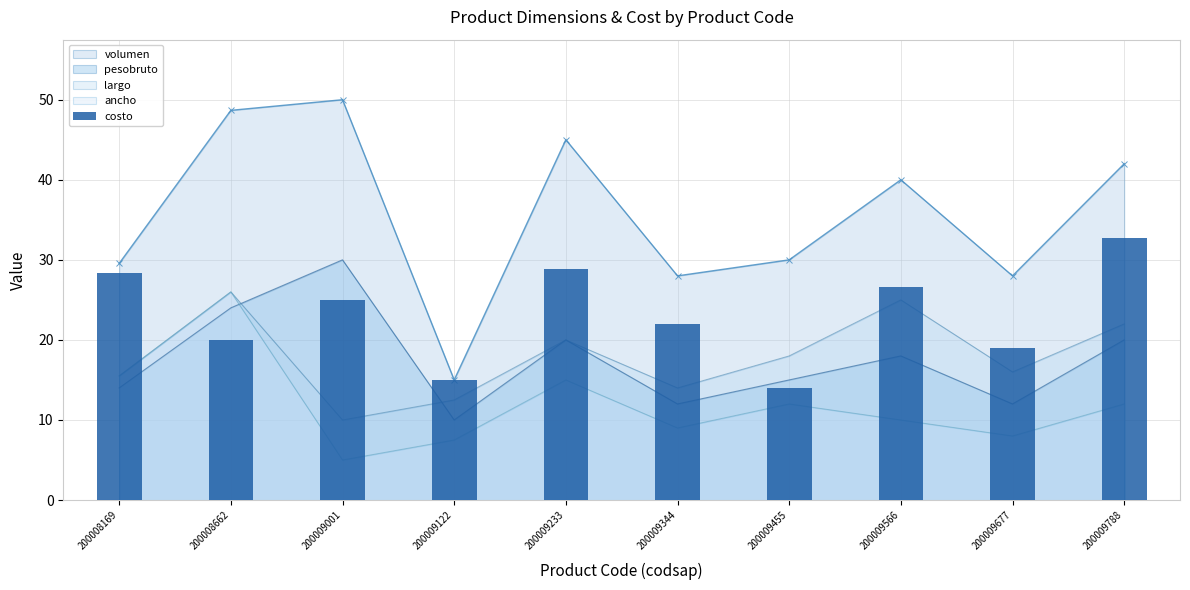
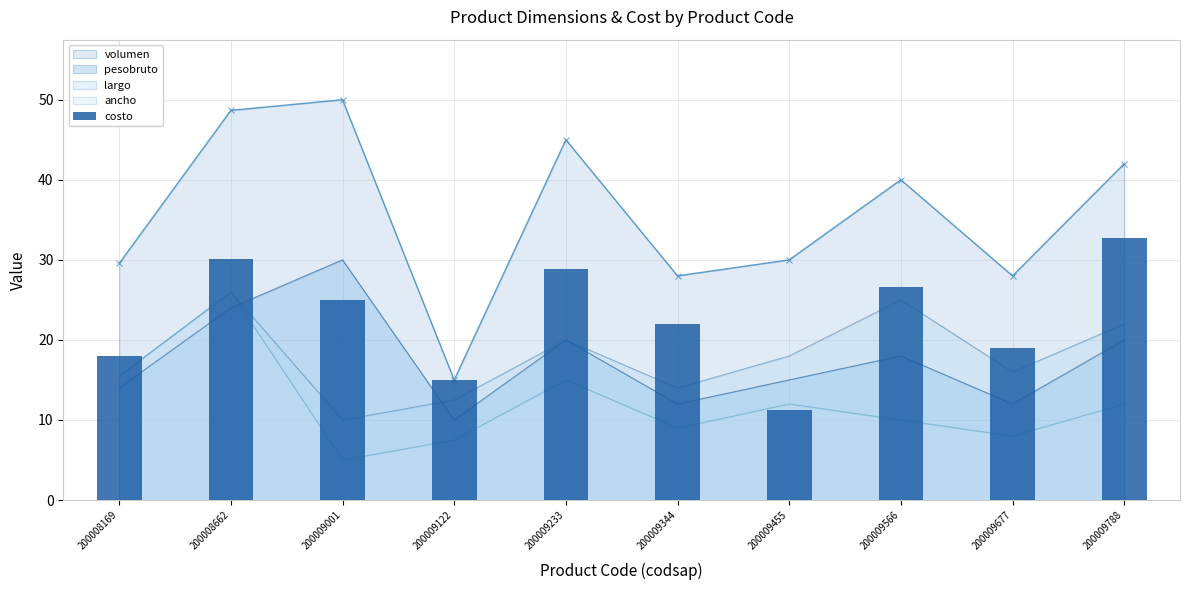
costo, 200008169: 28 -> 18
costo, 200008662: 20 -> 30
costo, 200009455: 14 -> 11
